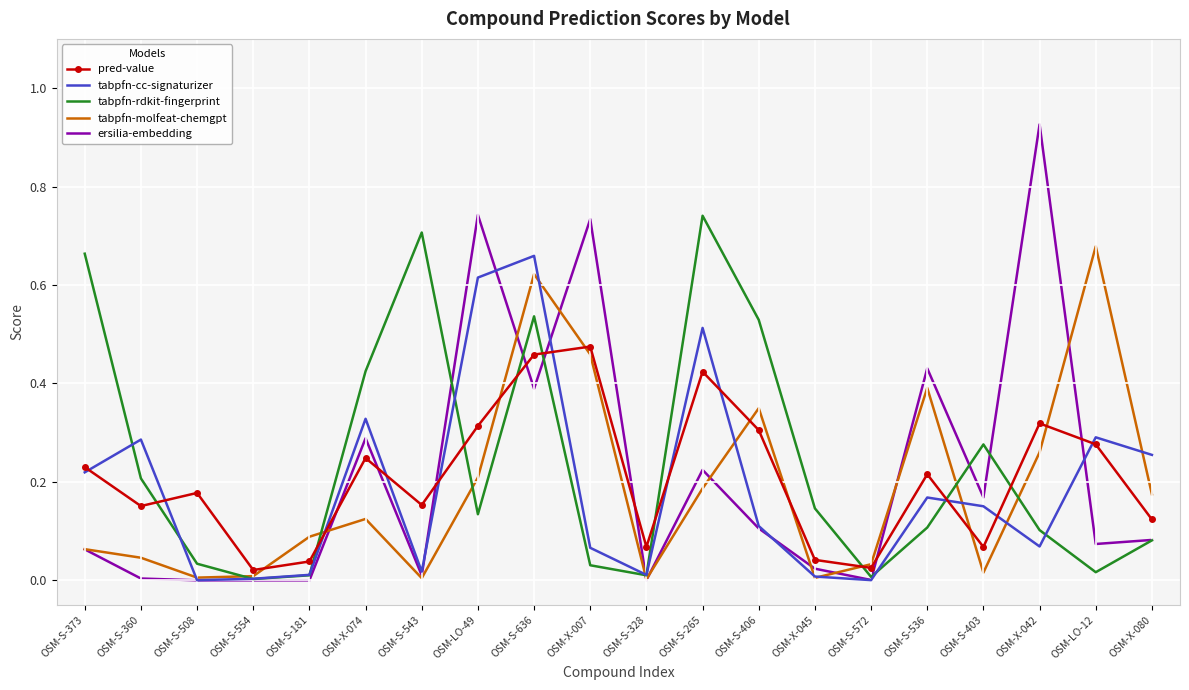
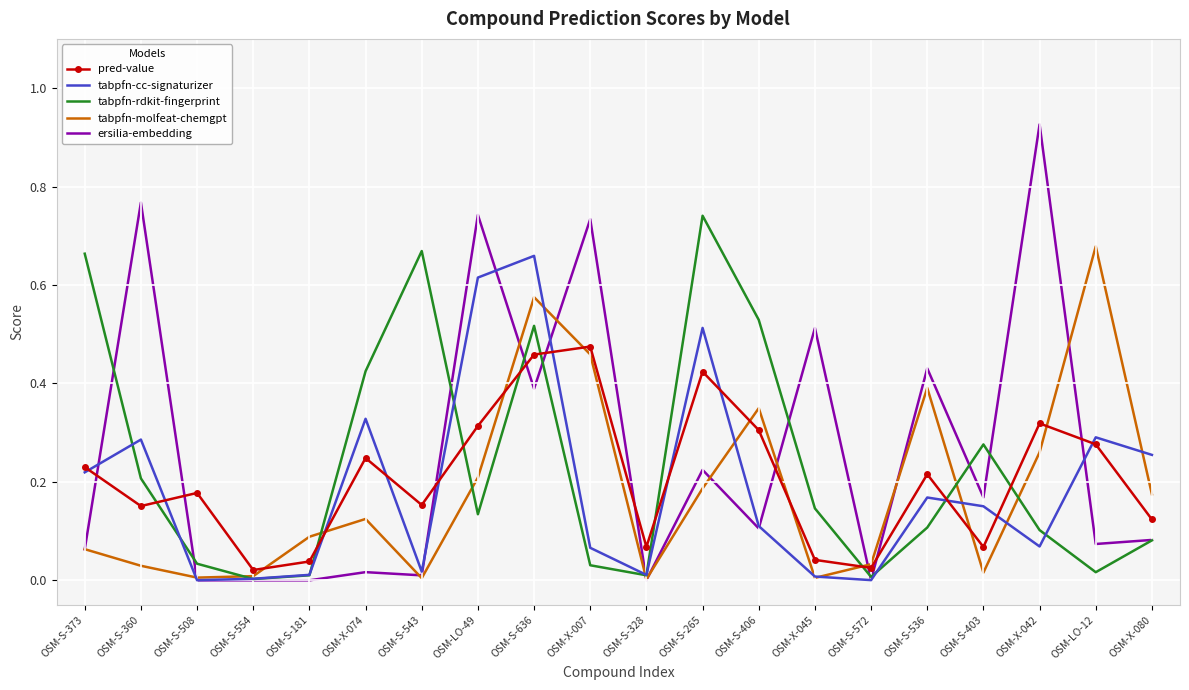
tabpfn-molfeat-chemgpt, OSM-S-360: 0.05 -> 0.03
ersilia-embedding, OSM-S-360: 0.00 -> 0.77
ersilia-embedding, OSM-X-074: 0.29 -> 0.02
tabpfn-rdkit-fingerprint, OSM-S-543: 0.71 -> 0.67
tabpfn-rdkit-fingerprint, OSM-S-636: 0.54 -> 0.52
tabpfn-molfeat-chemgpt, OSM-S-636: 0.62 -> 0.58
ersilia-embedding, OSM-X-045: 0.02 -> 0.51
